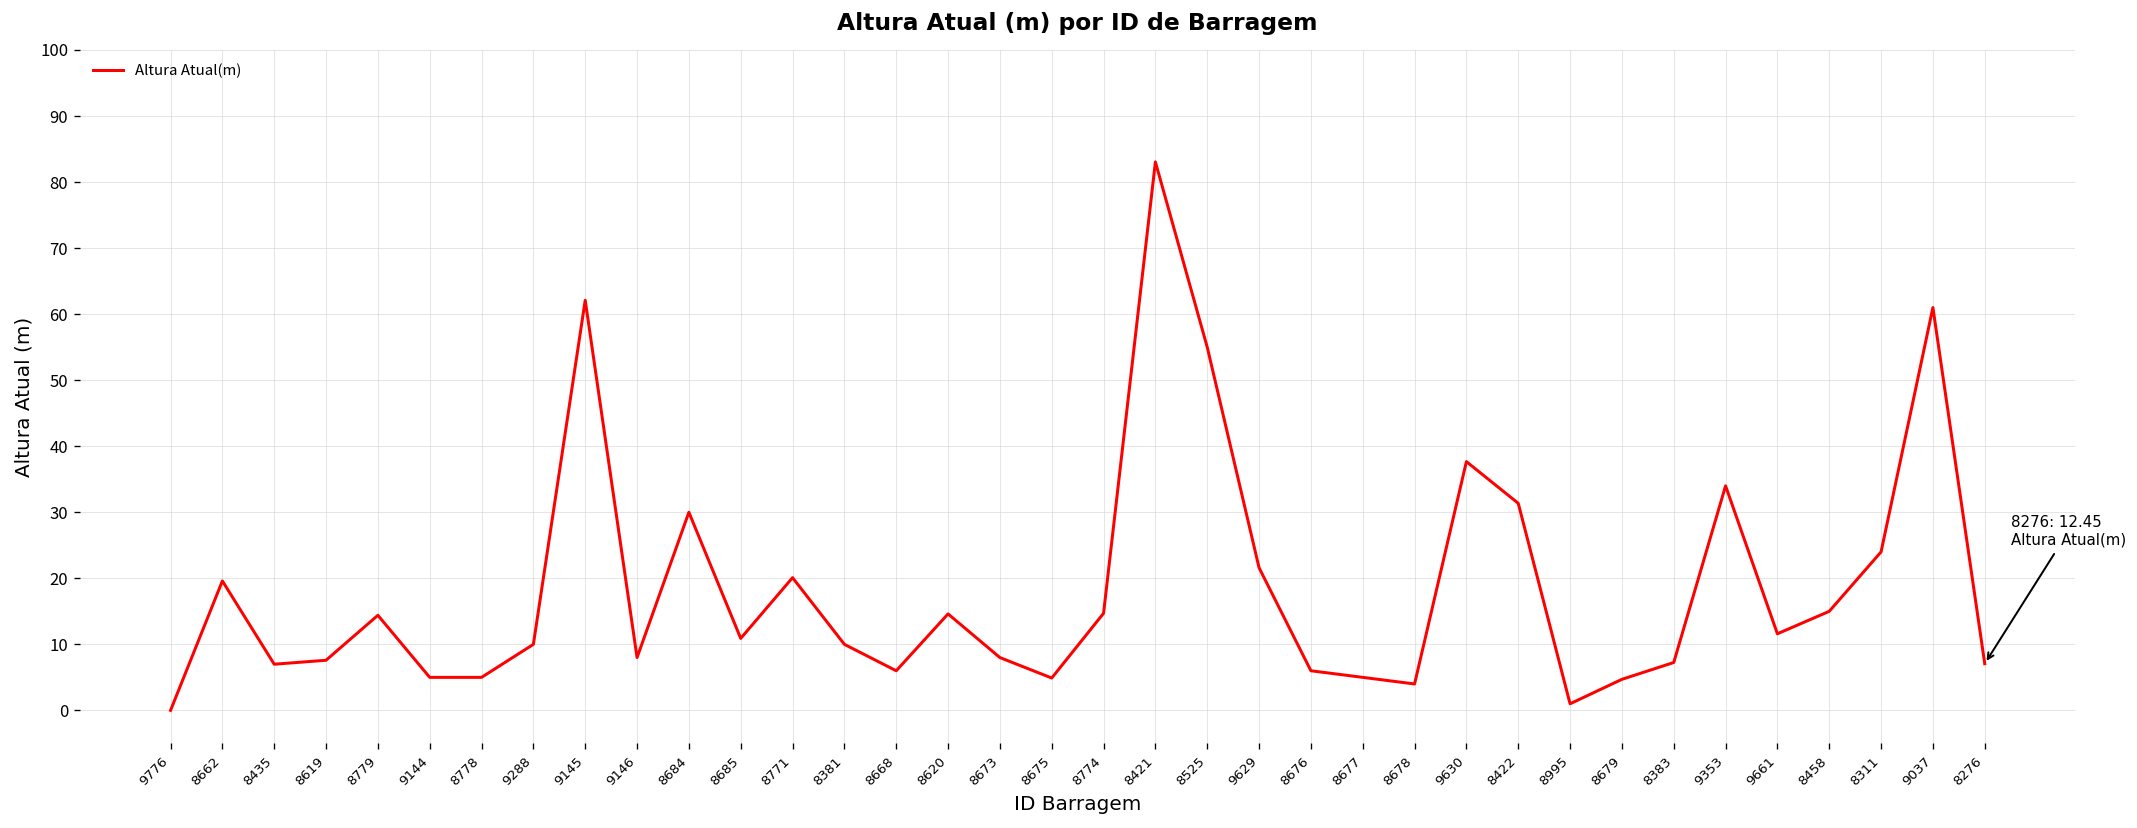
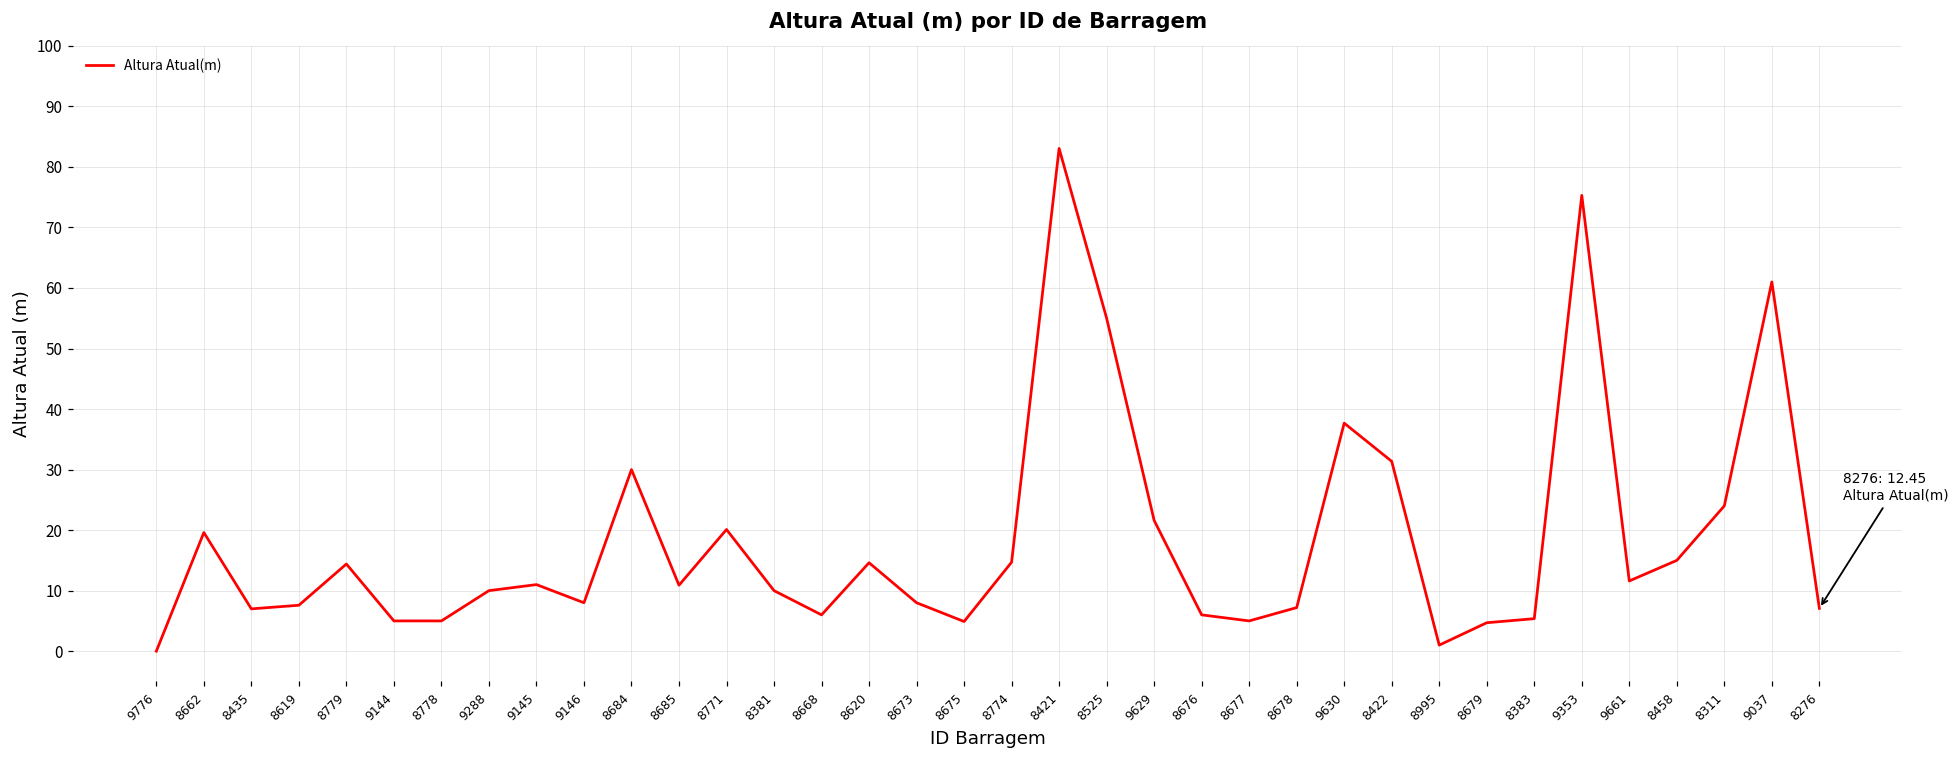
9145: 62 -> 11
8678: 4 -> 7
8383: 7 -> 5
9353: 34 -> 75
